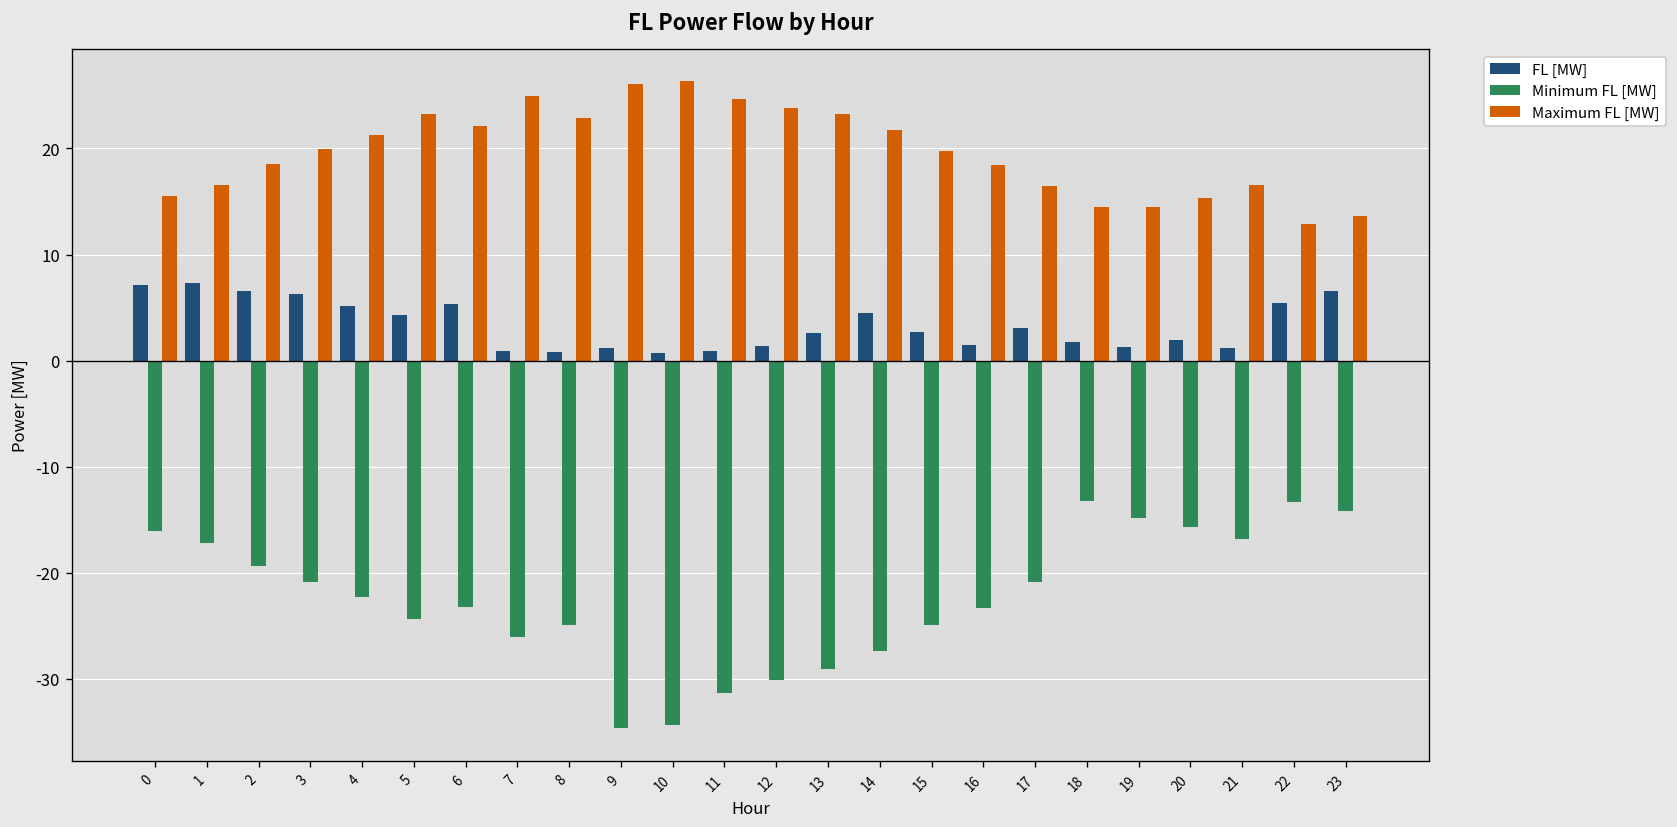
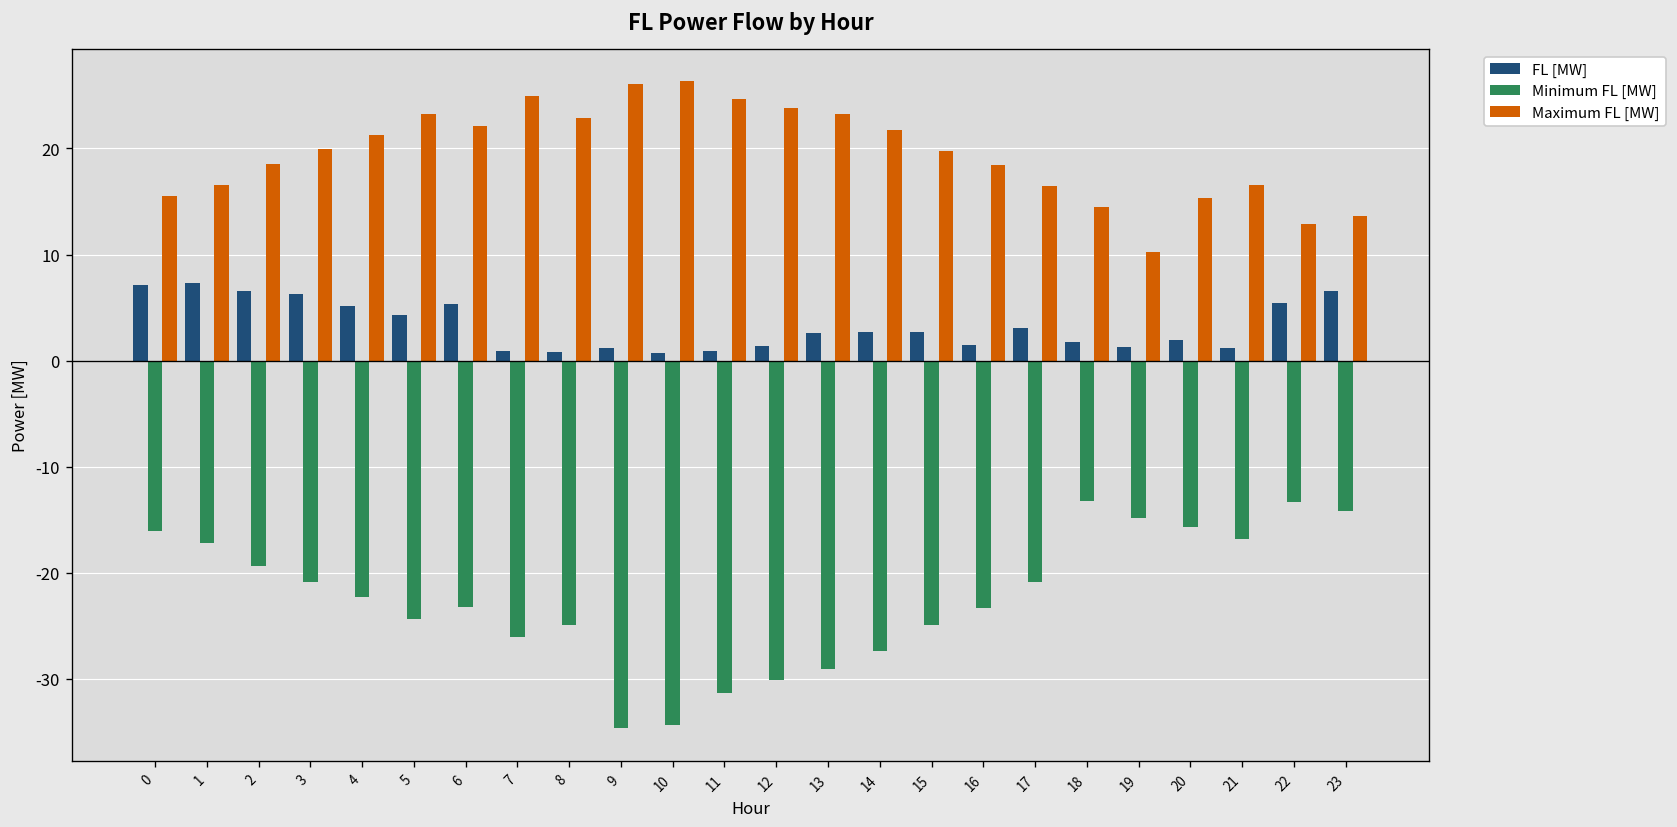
FL [MW], 14: 5 -> 3
Maximum FL [MW], 19: 14 -> 10
